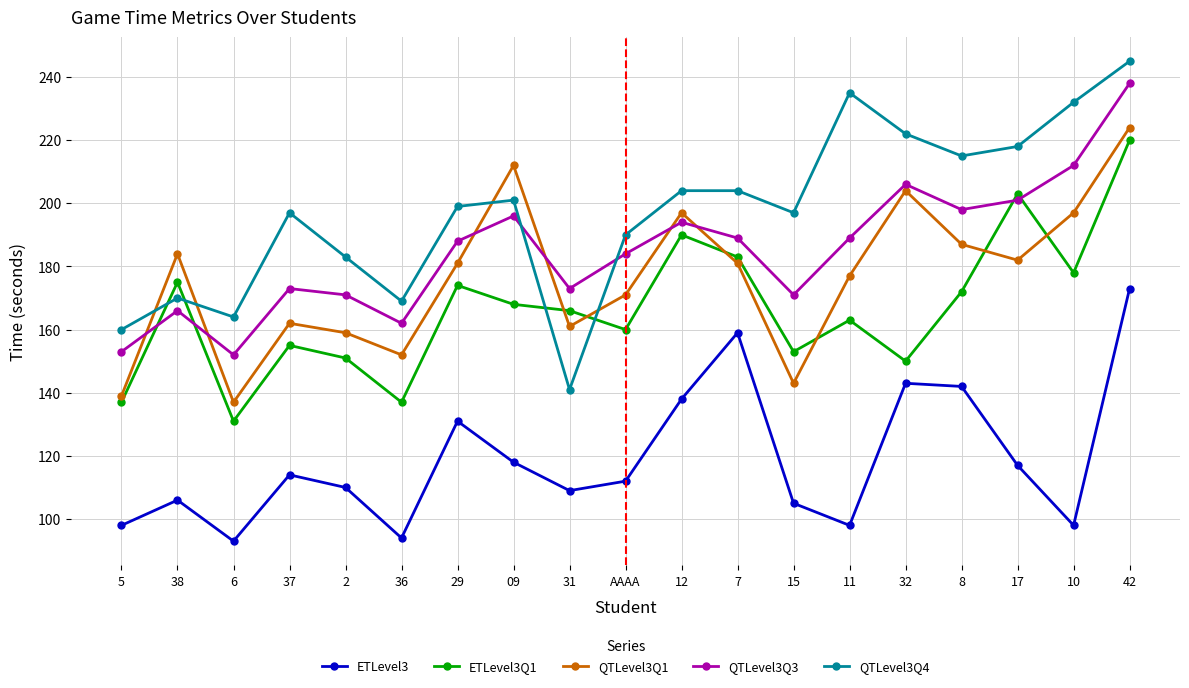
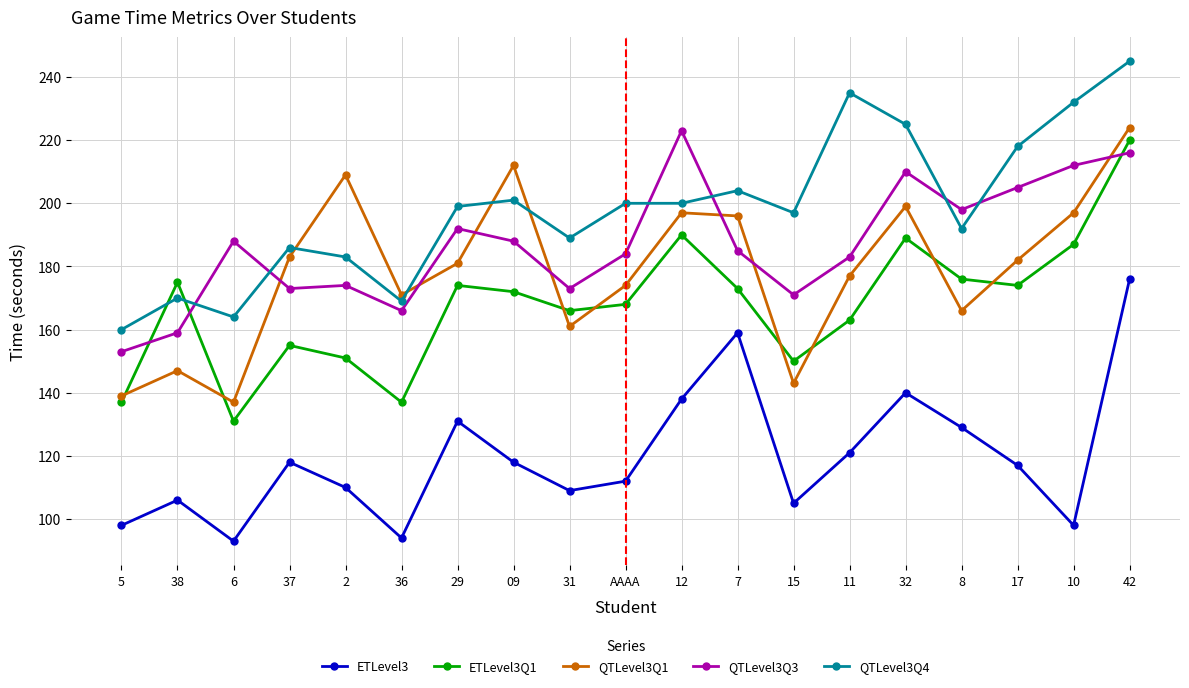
QTLevel3Q1, 38: 184 -> 147
QTLevel3Q3, 38: 166 -> 159
QTLevel3Q3, 6: 152 -> 188
ETLevel3, 37: 114 -> 118
QTLevel3Q1, 37: 162 -> 183
QTLevel3Q4, 37: 197 -> 186
QTLevel3Q1, 2: 159 -> 209
QTLevel3Q3, 2: 171 -> 174
QTLevel3Q1, 36: 152 -> 171
QTLevel3Q3, 36: 162 -> 166
QTLevel3Q3, 29: 188 -> 192
ETLevel3Q1, 09: 168 -> 172
QTLevel3Q3, 09: 196 -> 188
QTLevel3Q4, 31: 141 -> 189
ETLevel3Q1, AAAA: 160 -> 168
QTLevel3Q1, AAAA: 171 -> 174
QTLevel3Q4, AAAA: 190 -> 200
QTLevel3Q3, 12: 194 -> 223
QTLevel3Q4, 12: 204 -> 200
ETLevel3Q1, 7: 183 -> 173
QTLevel3Q1, 7: 181 -> 196
QTLevel3Q3, 7: 189 -> 185
ETLevel3Q1, 15: 153 -> 150
ETLevel3, 11: 98 -> 121
QTLevel3Q3, 11: 189 -> 183
ETLevel3, 32: 143 -> 140
ETLevel3Q1, 32: 150 -> 189
QTLevel3Q1, 32: 204 -> 199
QTLevel3Q3, 32: 206 -> 210
QTLevel3Q4, 32: 222 -> 225
ETLevel3, 8: 142 -> 129
ETLevel3Q1, 8: 172 -> 176
QTLevel3Q1, 8: 187 -> 166
QTLevel3Q4, 8: 215 -> 192
ETLevel3Q1, 17: 203 -> 174
QTLevel3Q3, 17: 201 -> 205
ETLevel3Q1, 10: 178 -> 187
ETLevel3, 42: 173 -> 176
QTLevel3Q3, 42: 238 -> 216
